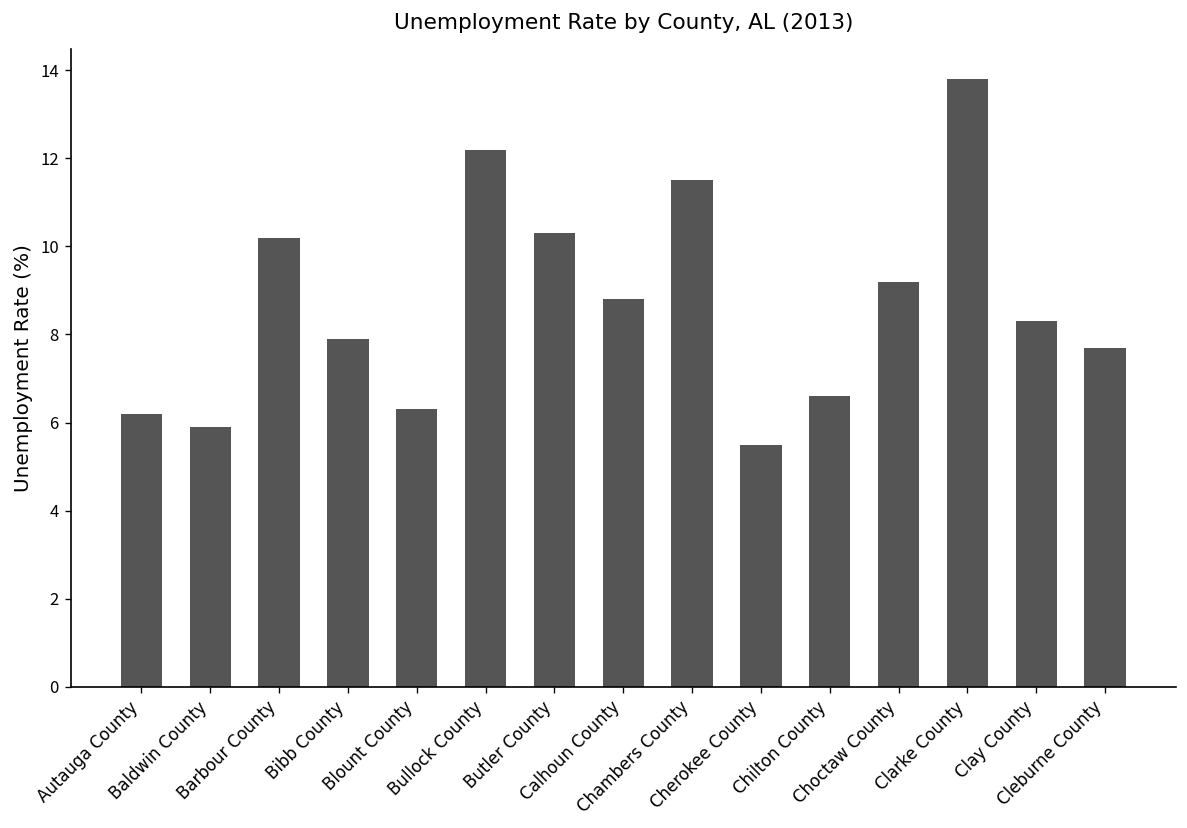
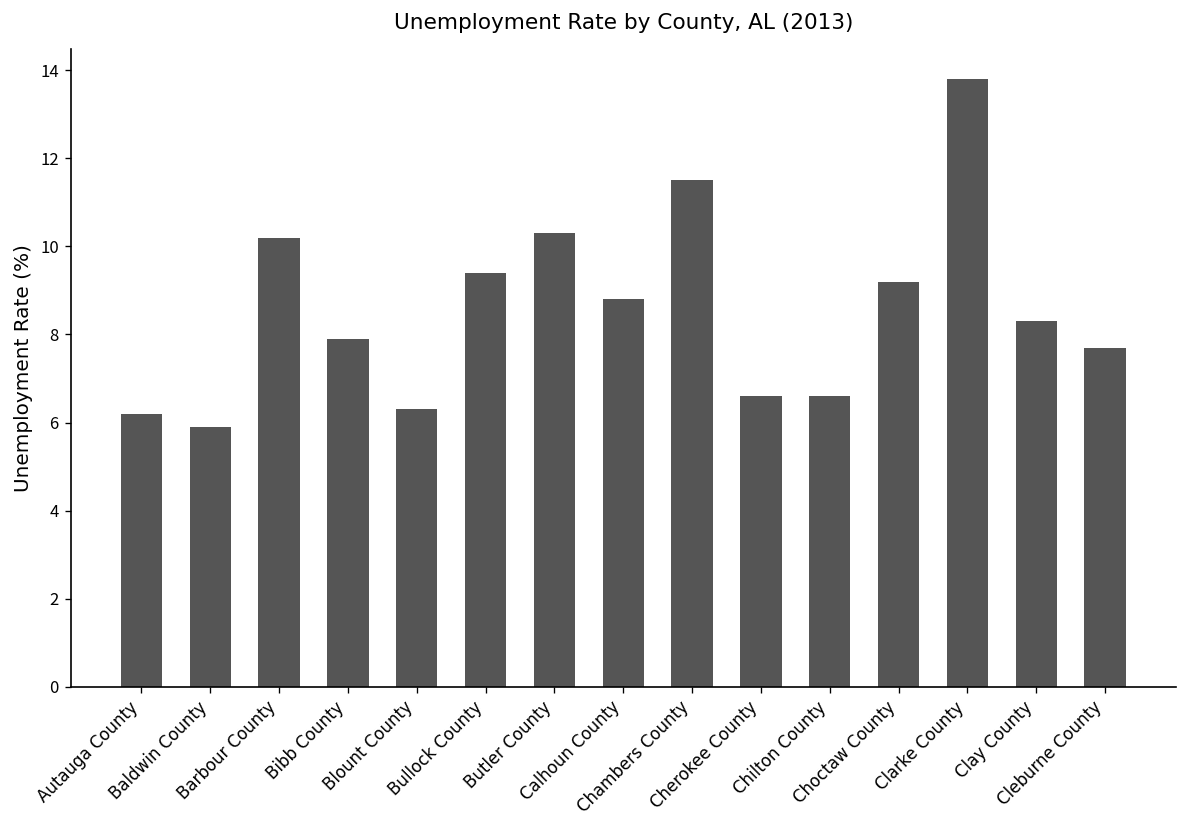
Bullock County: 12.2 -> 9.4
Cherokee County: 5.5 -> 6.6
